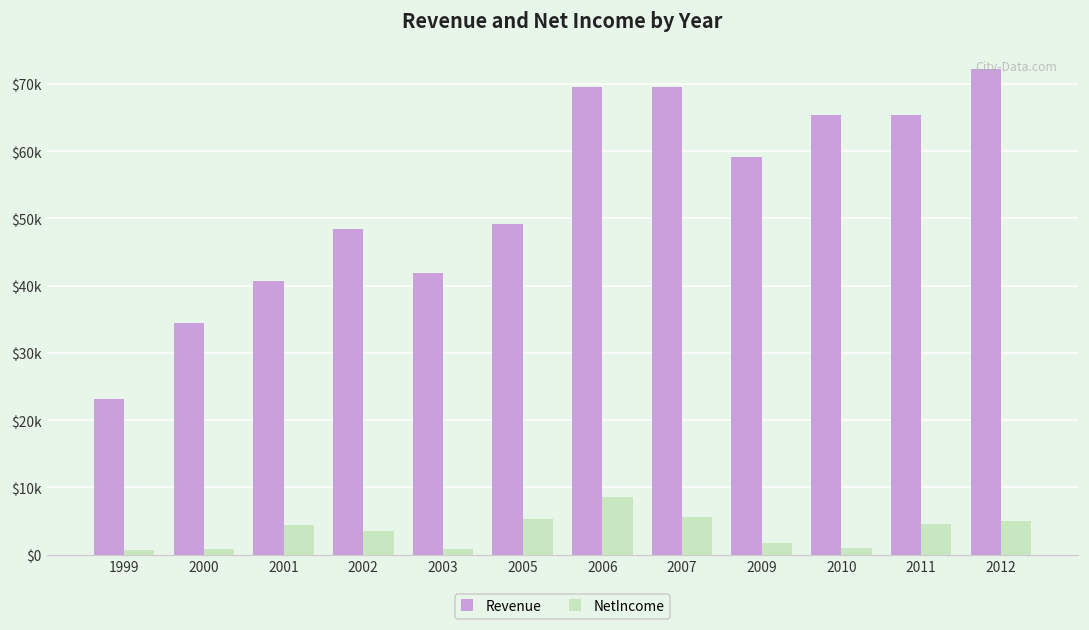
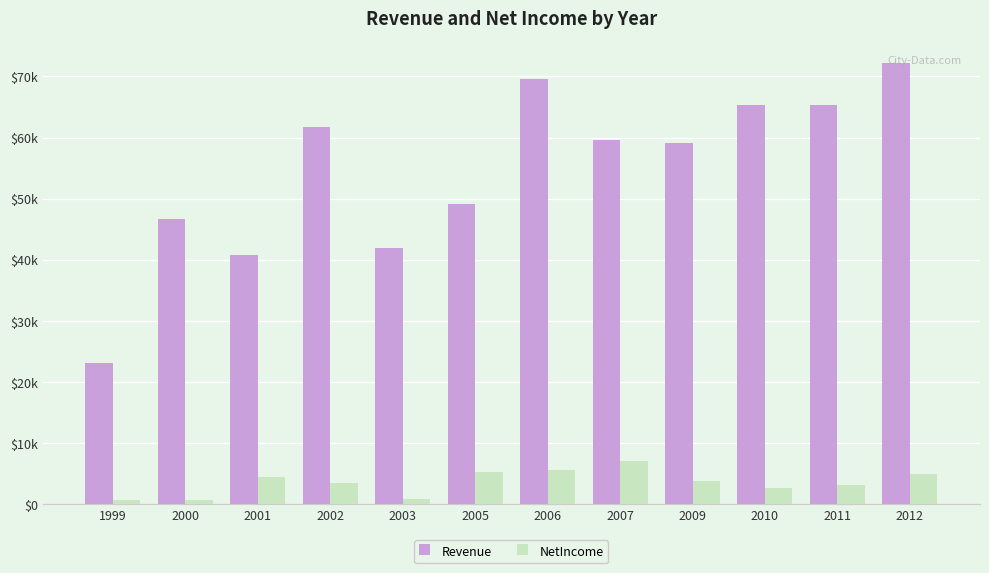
Revenue, 2000: $34000 -> $47000
Revenue, 2002: $48000 -> $62000
NetIncome, 2006: $9000 -> $6000
Revenue, 2007: $70000 -> $60000
NetIncome, 2007: $6000 -> $7000
NetIncome, 2009: $2000 -> $4000
NetIncome, 2010: $1000 -> $3000
NetIncome, 2011: $5000 -> $3000
